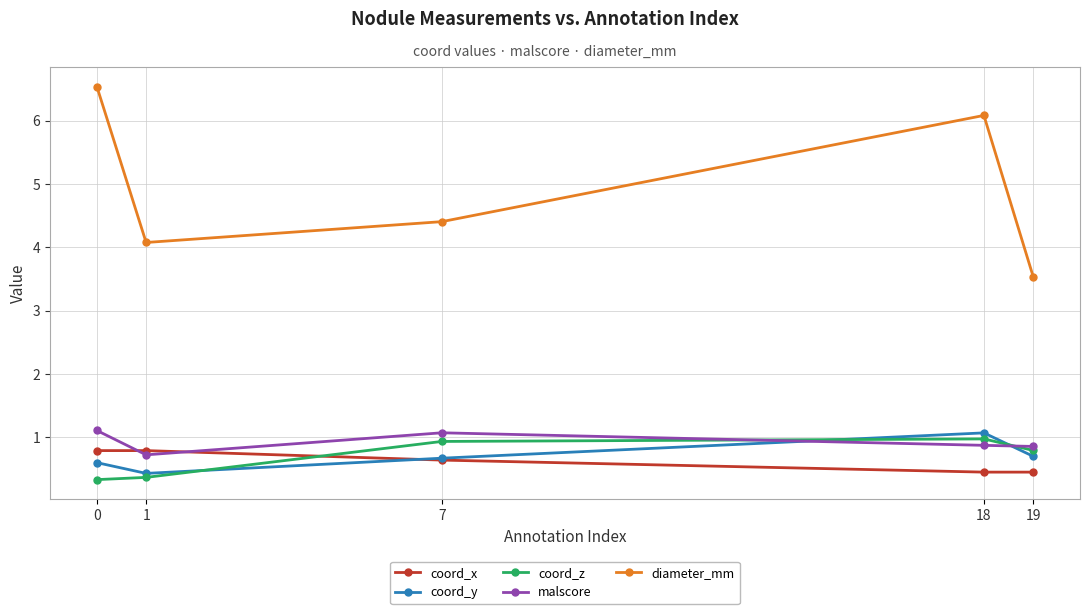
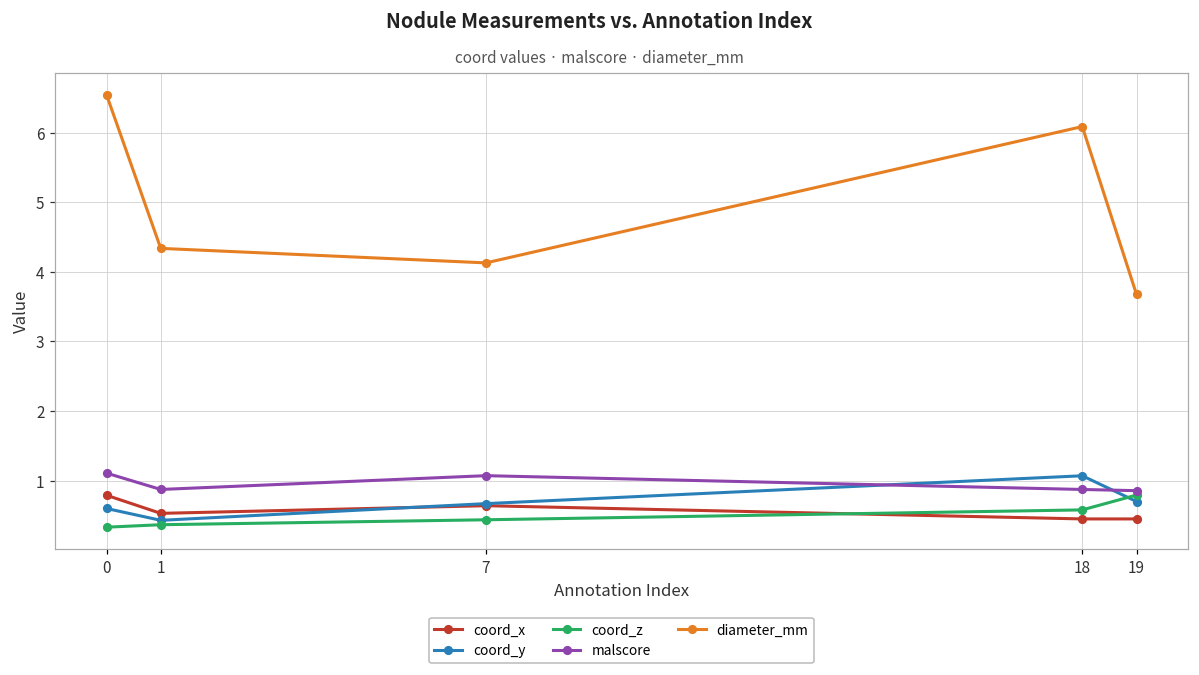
coord_x, 1: 0.8 -> 0.5
malscore, 1: 0.7 -> 0.9
diameter_mm, 1: 4.1 -> 4.3
coord_z, 7: 0.9 -> 0.4
diameter_mm, 7: 4.4 -> 4.1
coord_z, 18: 1.0 -> 0.6
diameter_mm, 19: 3.5 -> 3.7
